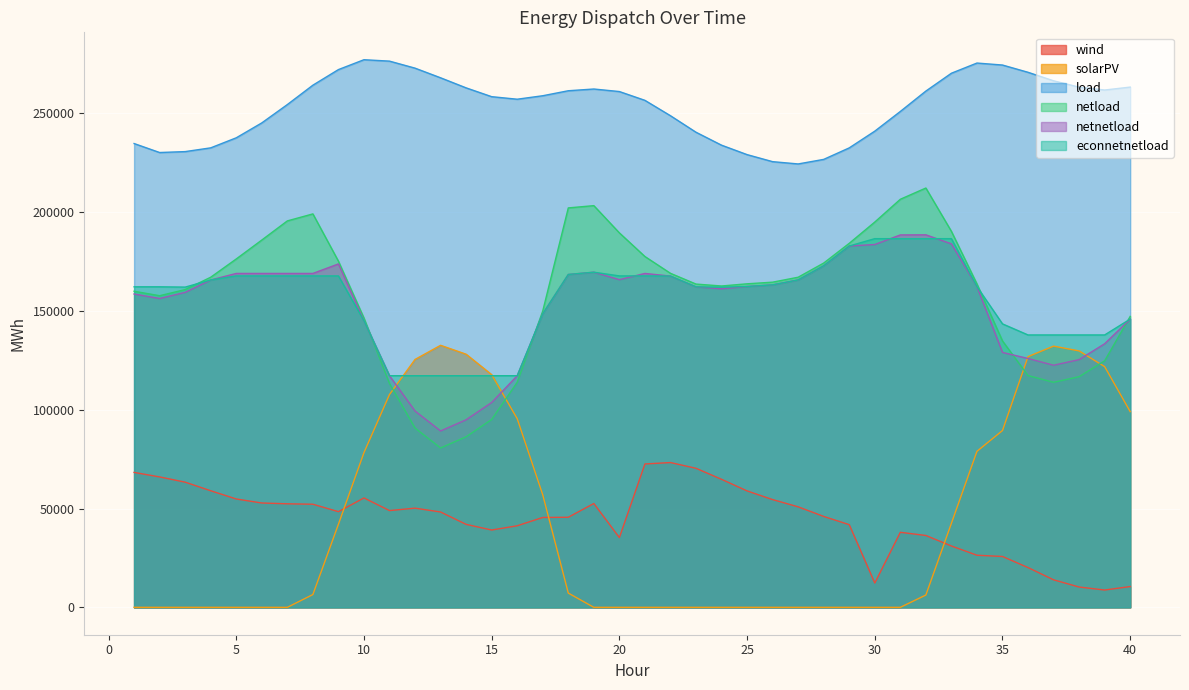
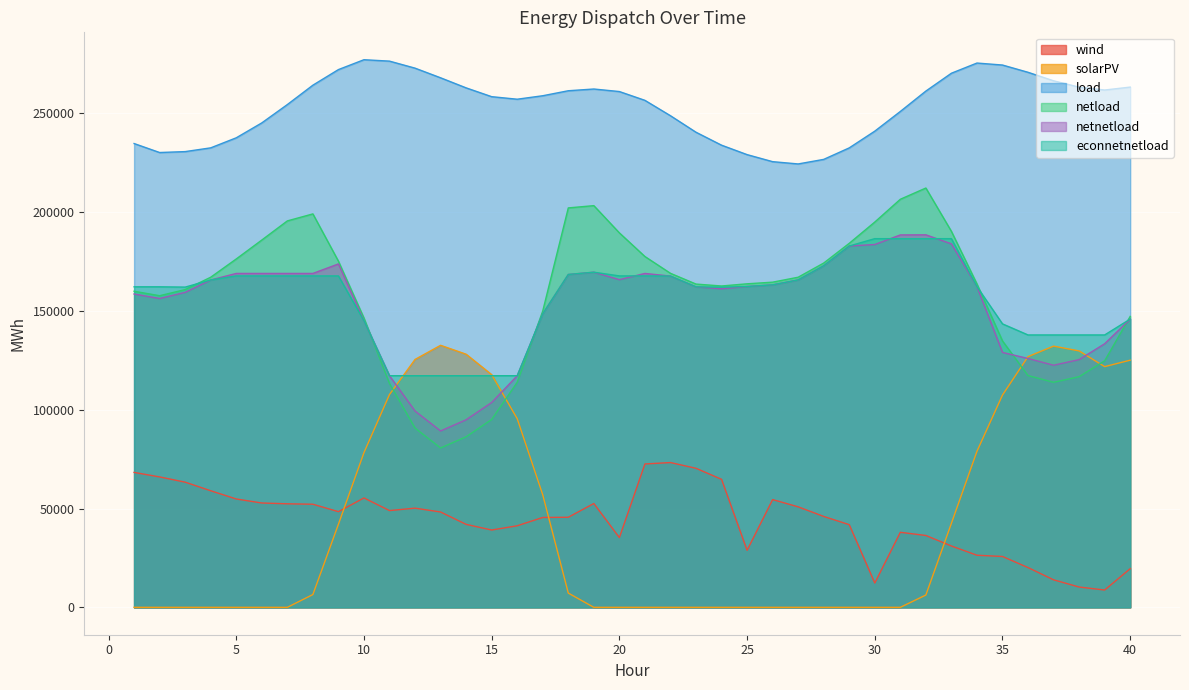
wind, 25: 59000 -> 29000
solarPV, 35: 89000 -> 107000
wind, 40: 11000 -> 20000
solarPV, 40: 99000 -> 125000
